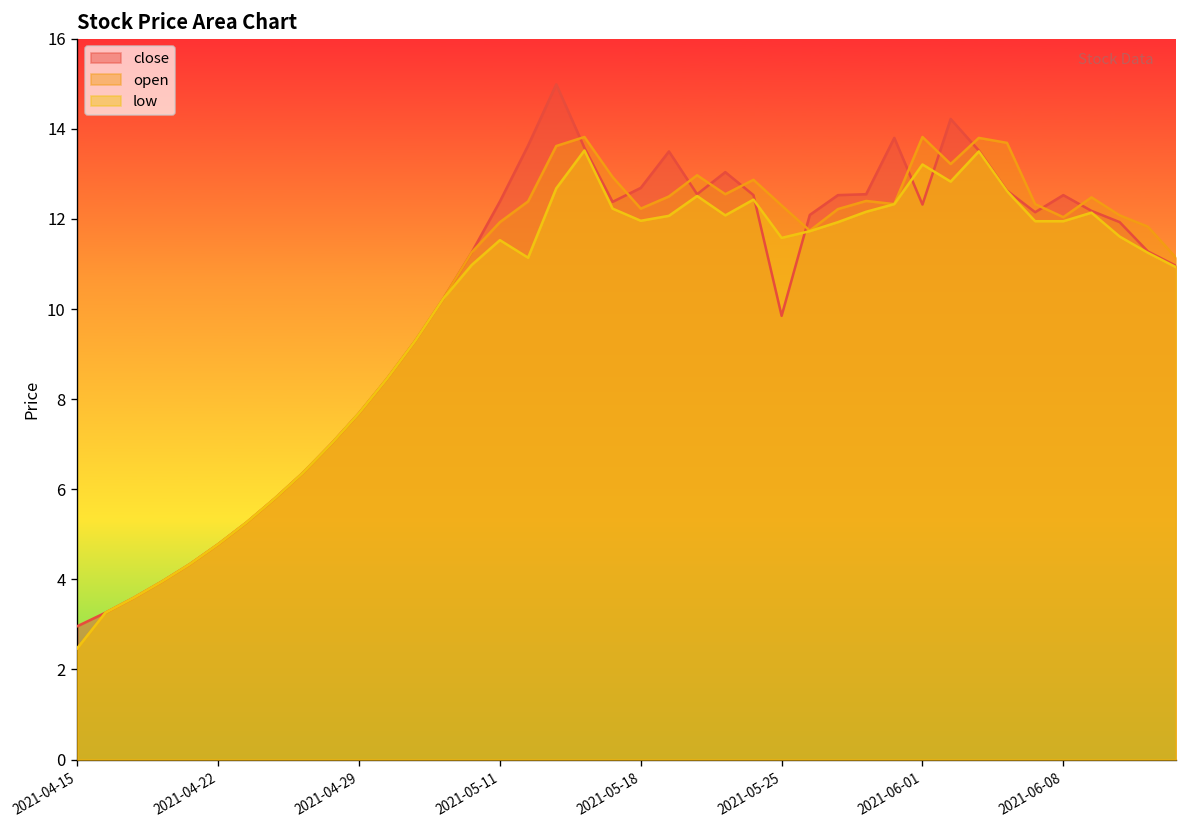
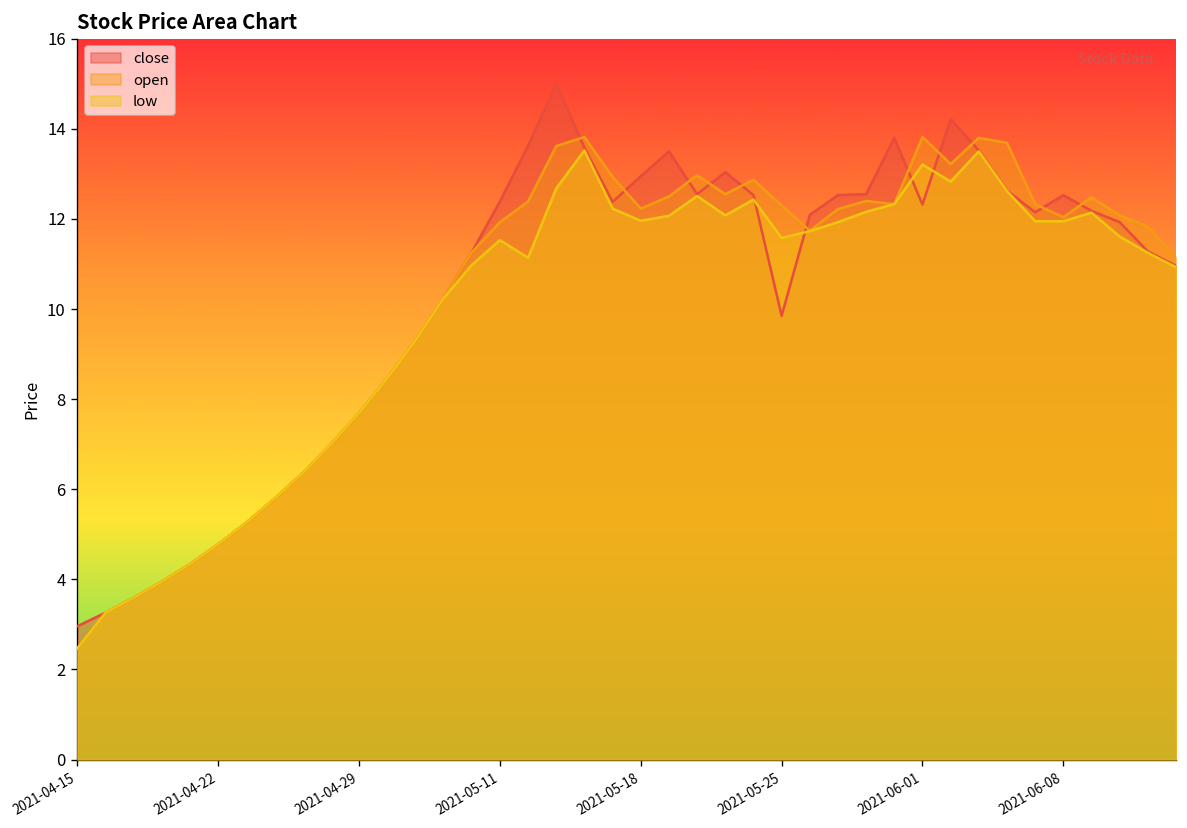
close, 2021-05-18: 12.7 -> 13.0
